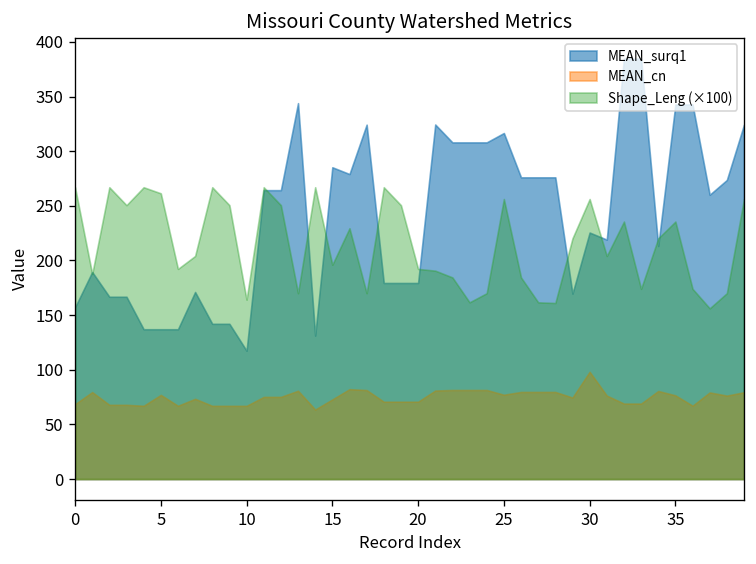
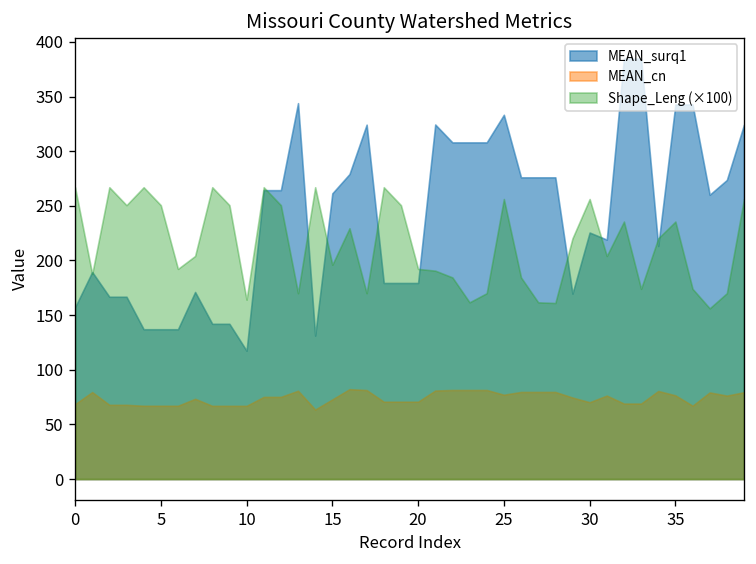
MEAN_cn, 5: 80 -> 70
Shape_Leng (×100), 5: 260 -> 250
MEAN_surq1, 15: 290 -> 260
MEAN_surq1, 25: 320 -> 330
MEAN_cn, 30: 100 -> 70
